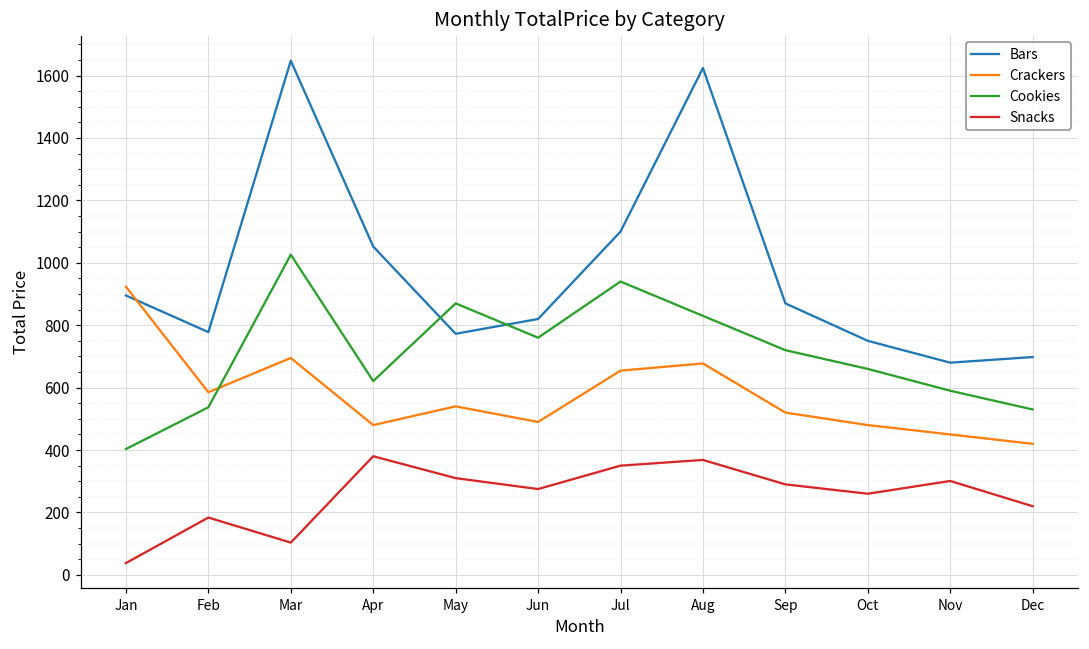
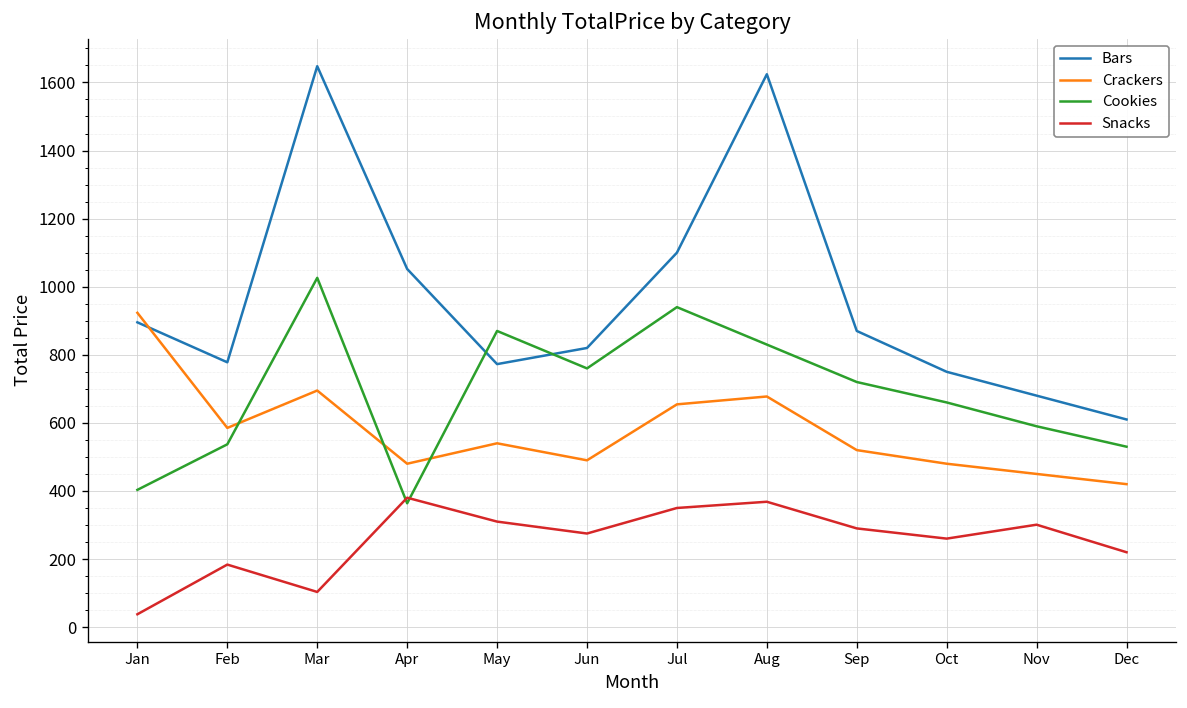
Cookies, Apr: 620 -> 360
Bars, Dec: 700 -> 610
